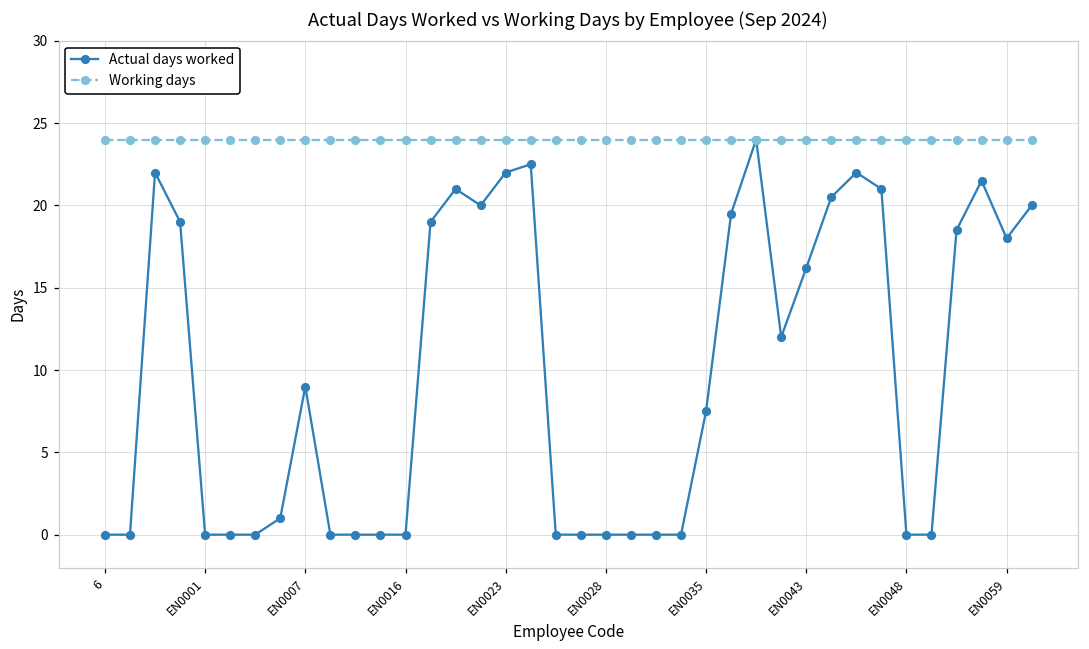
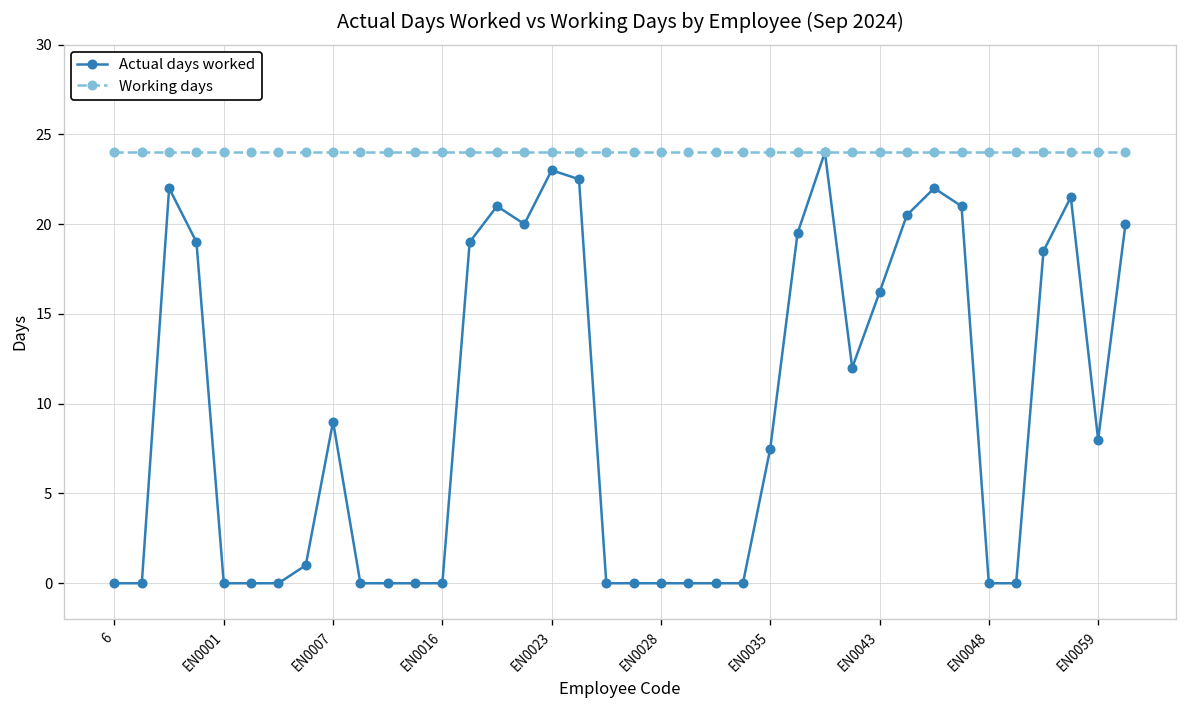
Actual days worked, EN0023: 22 -> 23
Actual days worked, EN0059: 18 -> 8
